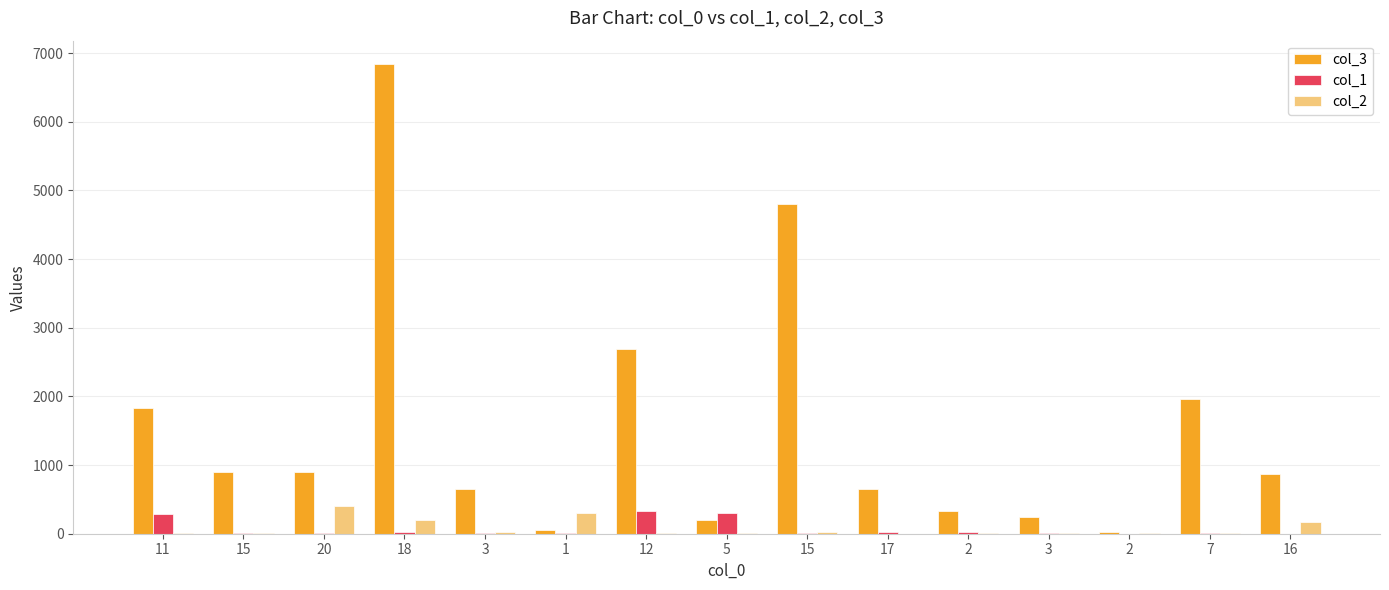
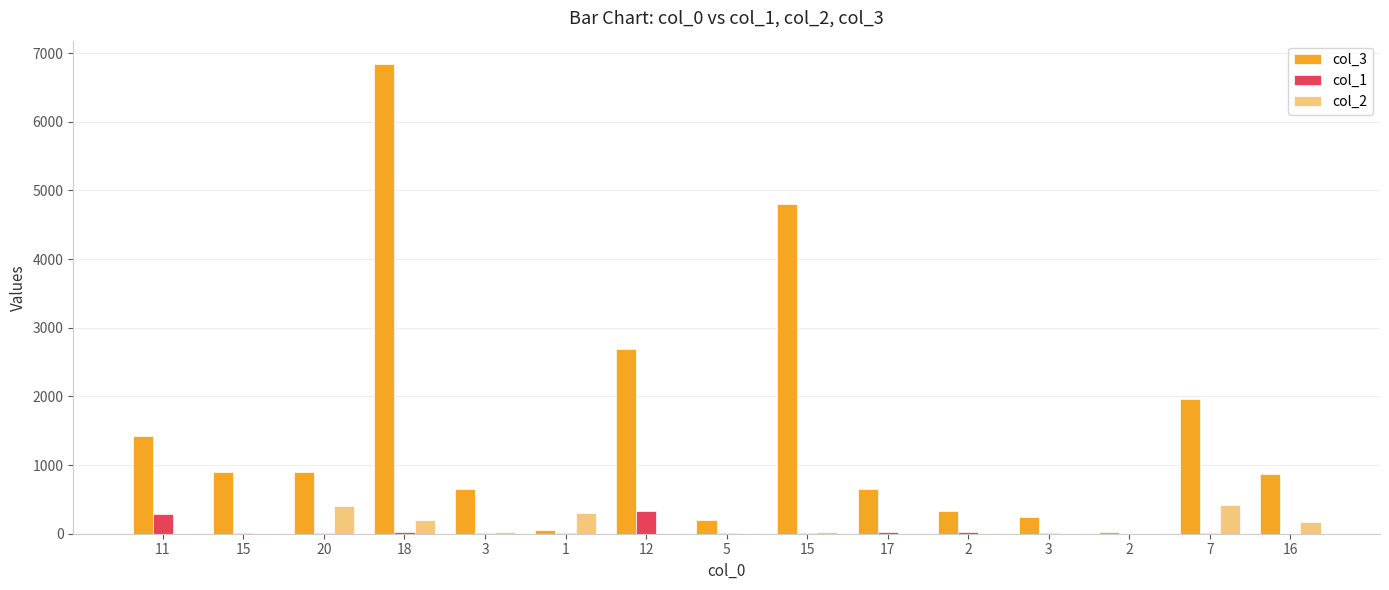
col_3, 11: 1800 -> 1400
col_1, 5: 300 -> 0
col_2, 7: 0 -> 400
